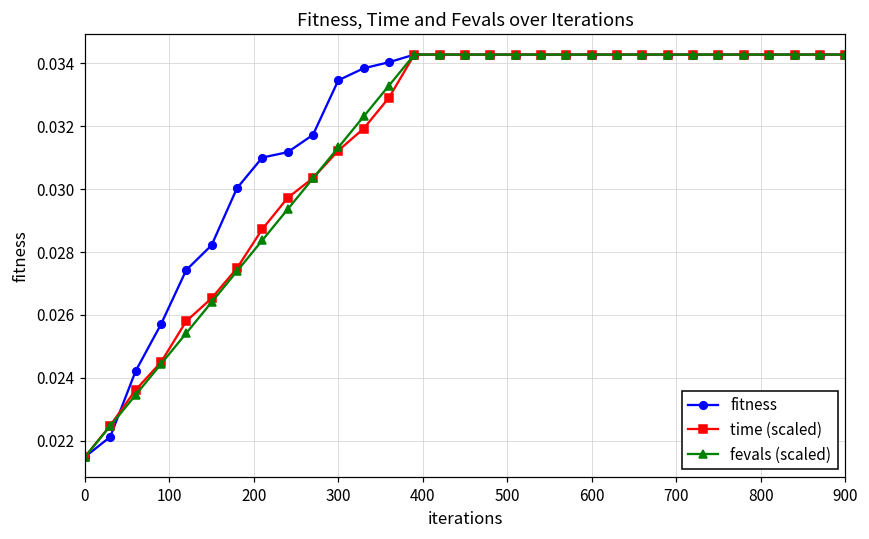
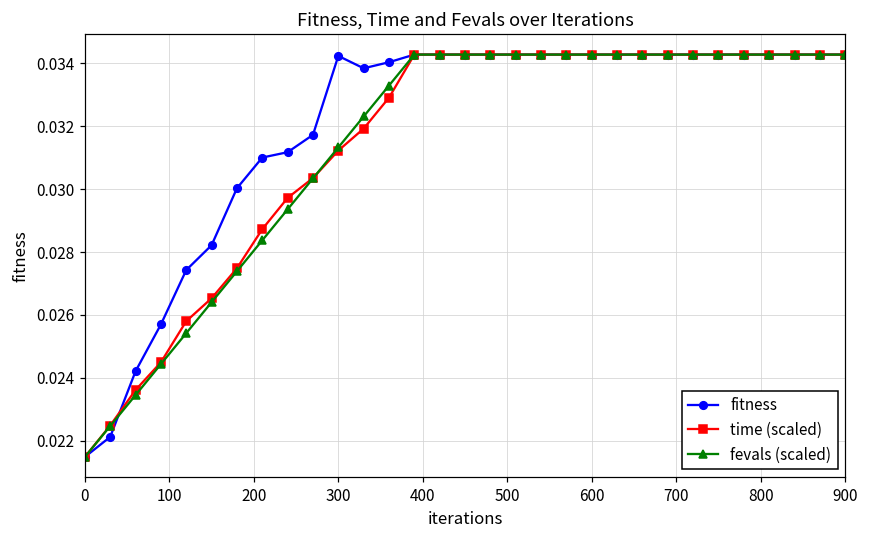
fitness, 300: 0.0335 -> 0.0342
